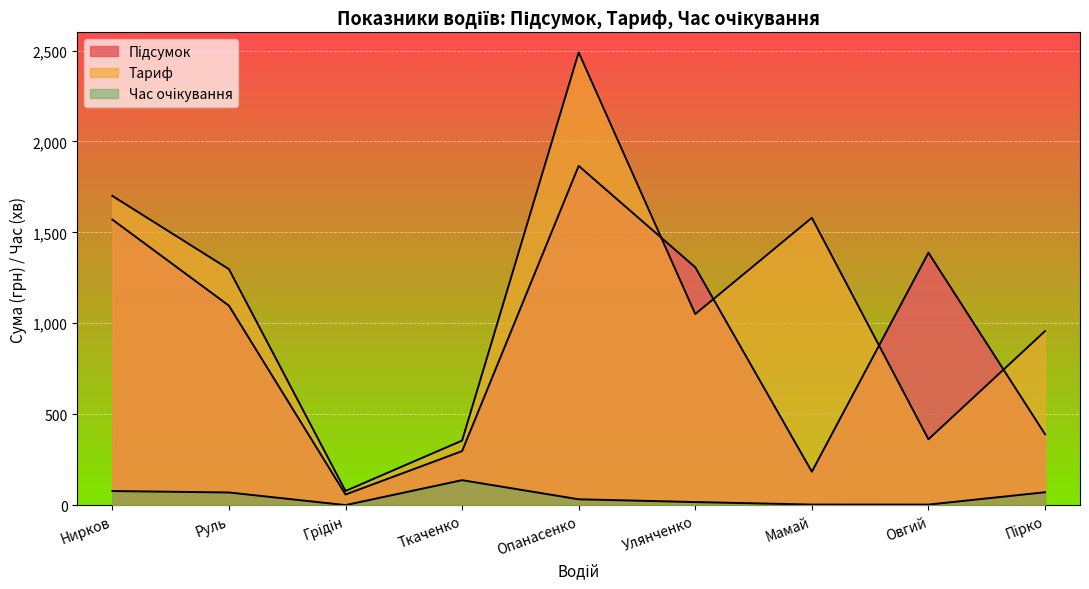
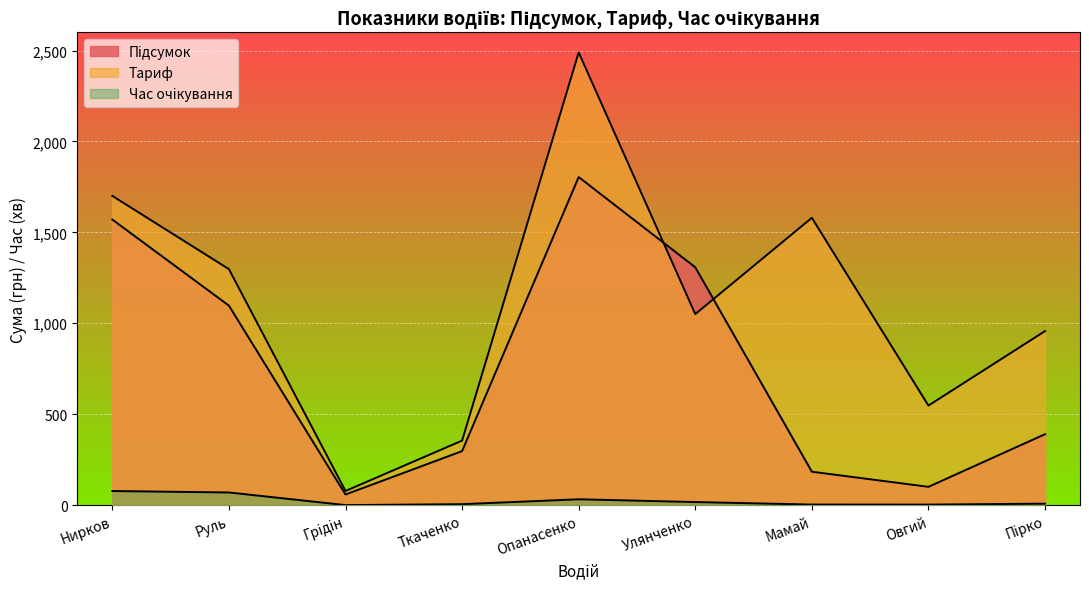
Час очікування, Ткаченко: 140 -> 10
Підсумок, Опанасенко: 1,870 -> 1,800
Підсумок, Овгий: 1,390 -> 100
Тариф, Овгий: 360 -> 550
Час очікування, Пірко: 70 -> 10
